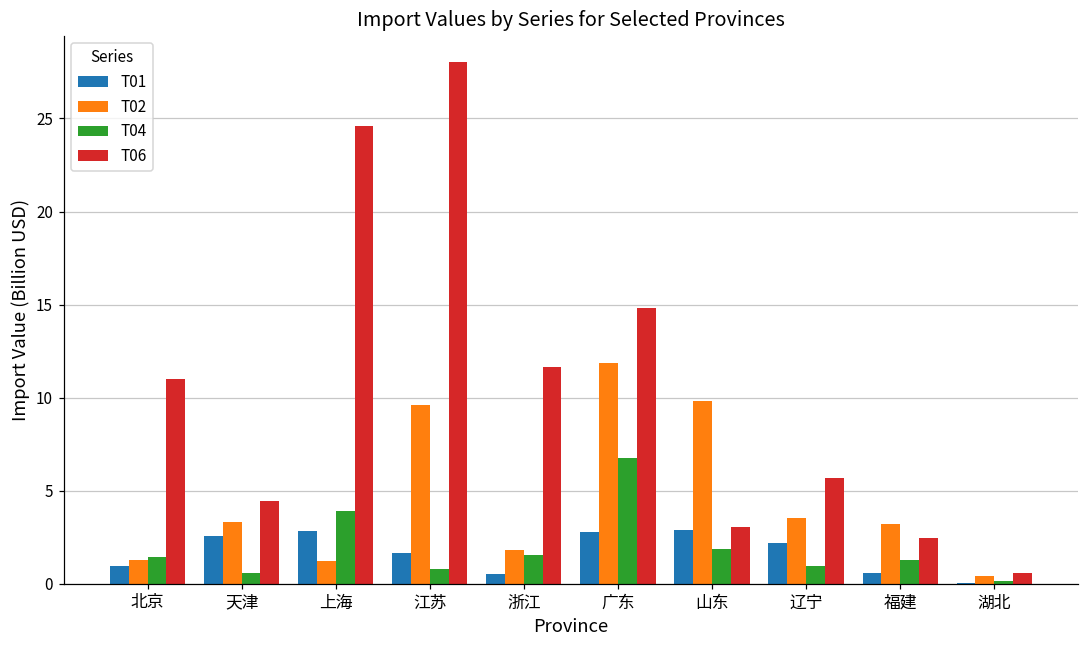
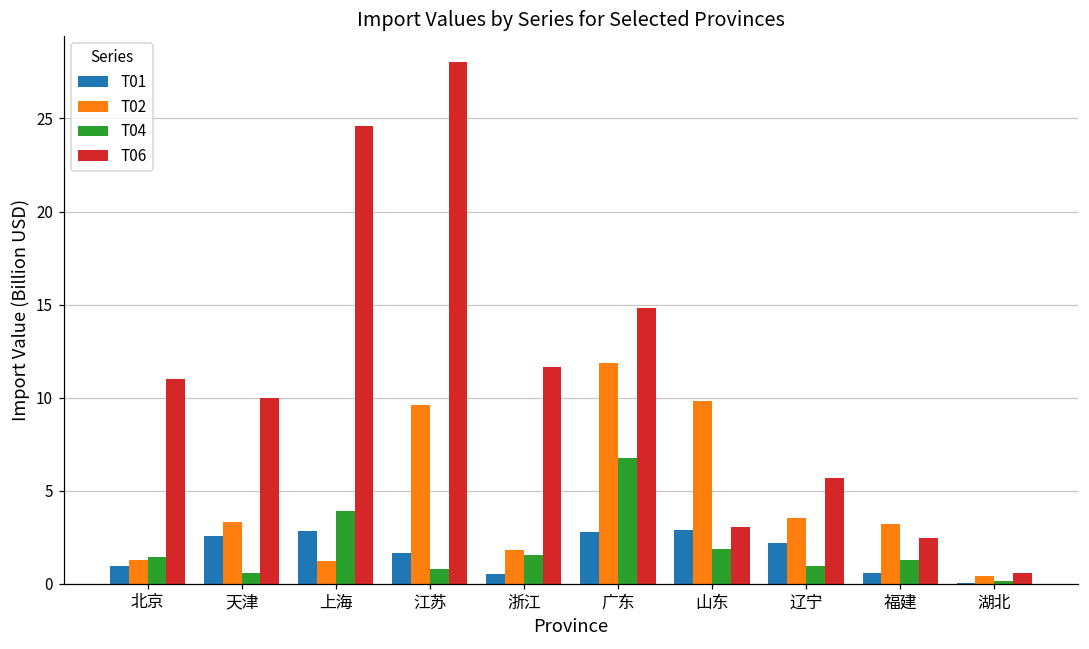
T06, 天津: 4.4 -> 10.0
